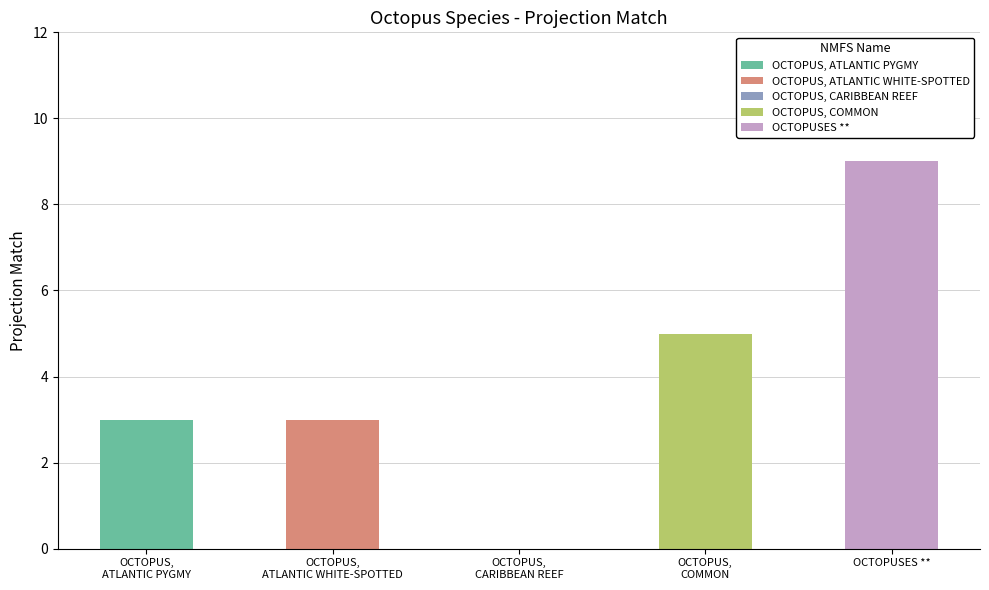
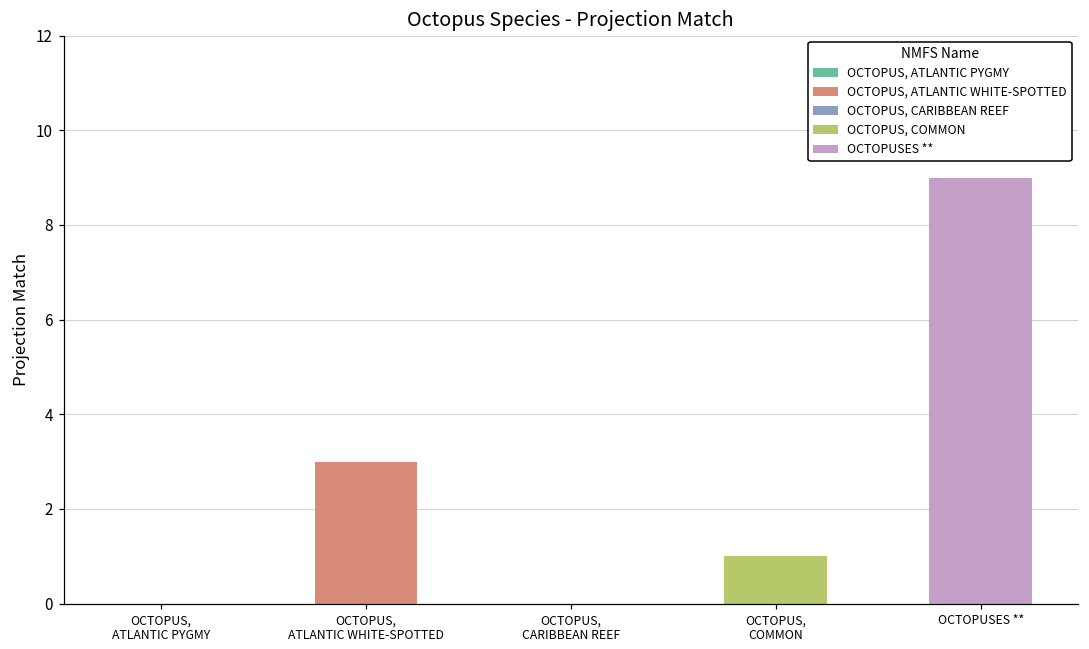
OCTOPUS, ATLANTIC PYGMY: 3 -> 0
OCTOPUS, COMMON: 5 -> 1
